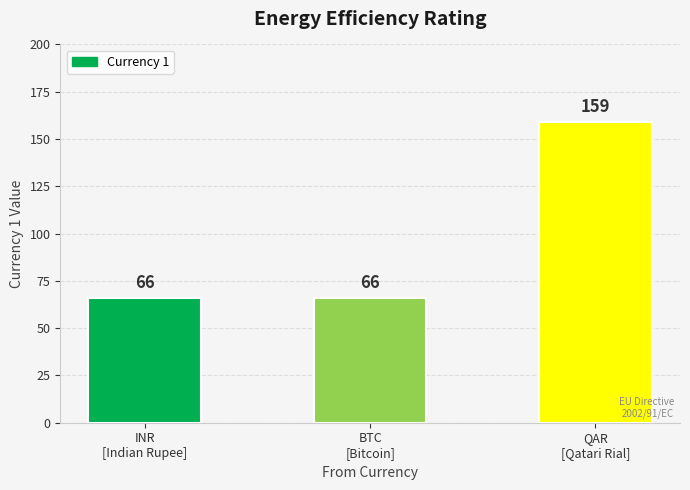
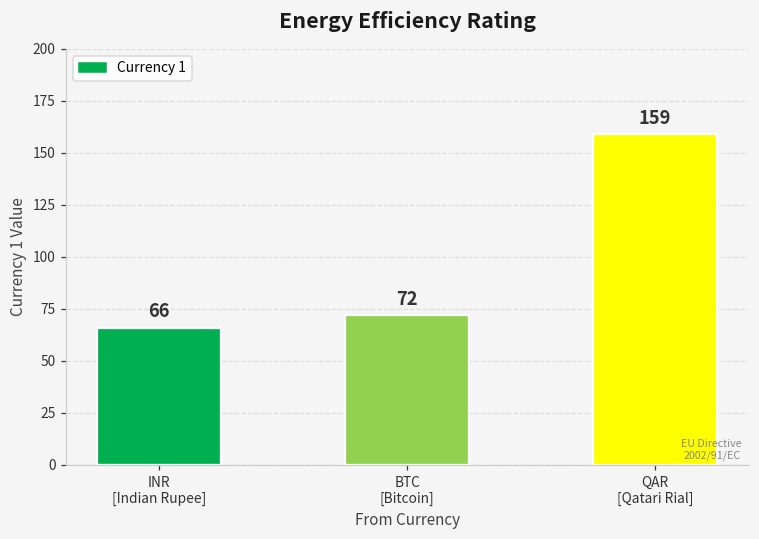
BTC [Bitcoin]: 66 -> 72
